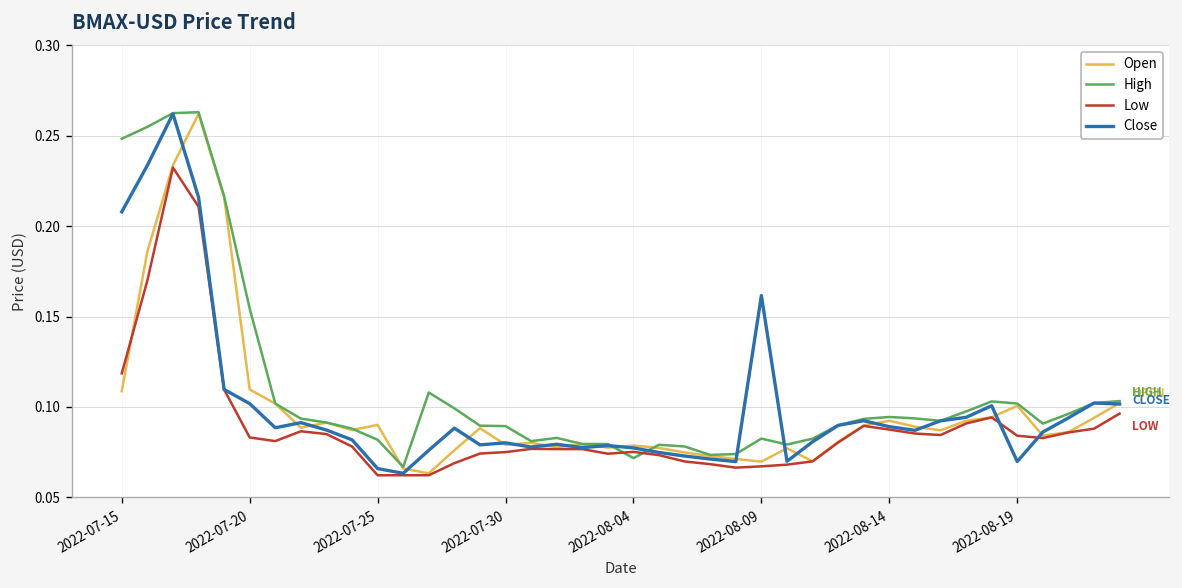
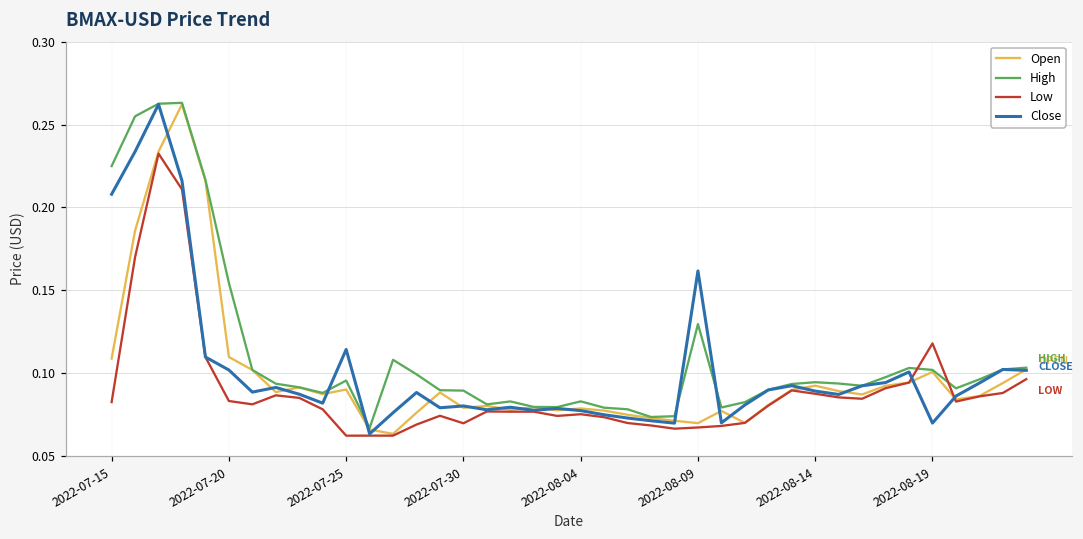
High, 2022-07-15: 0.248 -> 0.225
Low, 2022-07-15: 0.119 -> 0.082
High, 2022-07-25: 0.082 -> 0.095
Close, 2022-07-25: 0.066 -> 0.114
Low, 2022-07-30: 0.075 -> 0.070
High, 2022-08-04: 0.072 -> 0.083
High, 2022-08-09: 0.083 -> 0.130
Low, 2022-08-19: 0.084 -> 0.118
